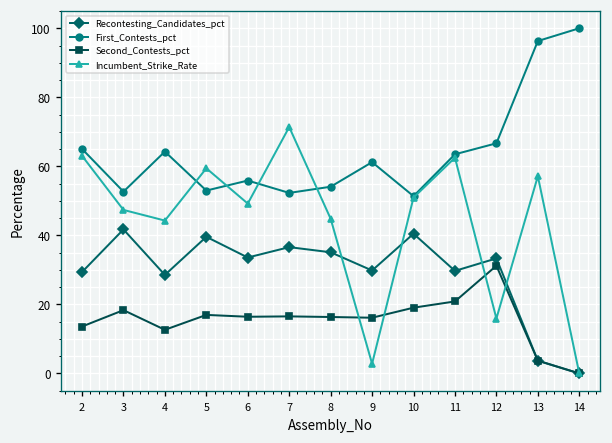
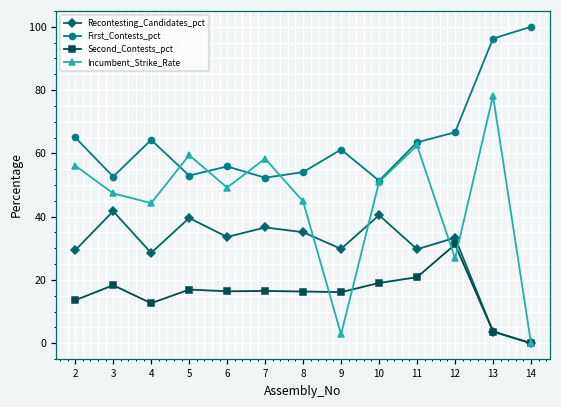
Incumbent_Strike_Rate, 2: 63 -> 56
Incumbent_Strike_Rate, 7: 71 -> 58
Incumbent_Strike_Rate, 12: 16 -> 27
Incumbent_Strike_Rate, 13: 57 -> 78
